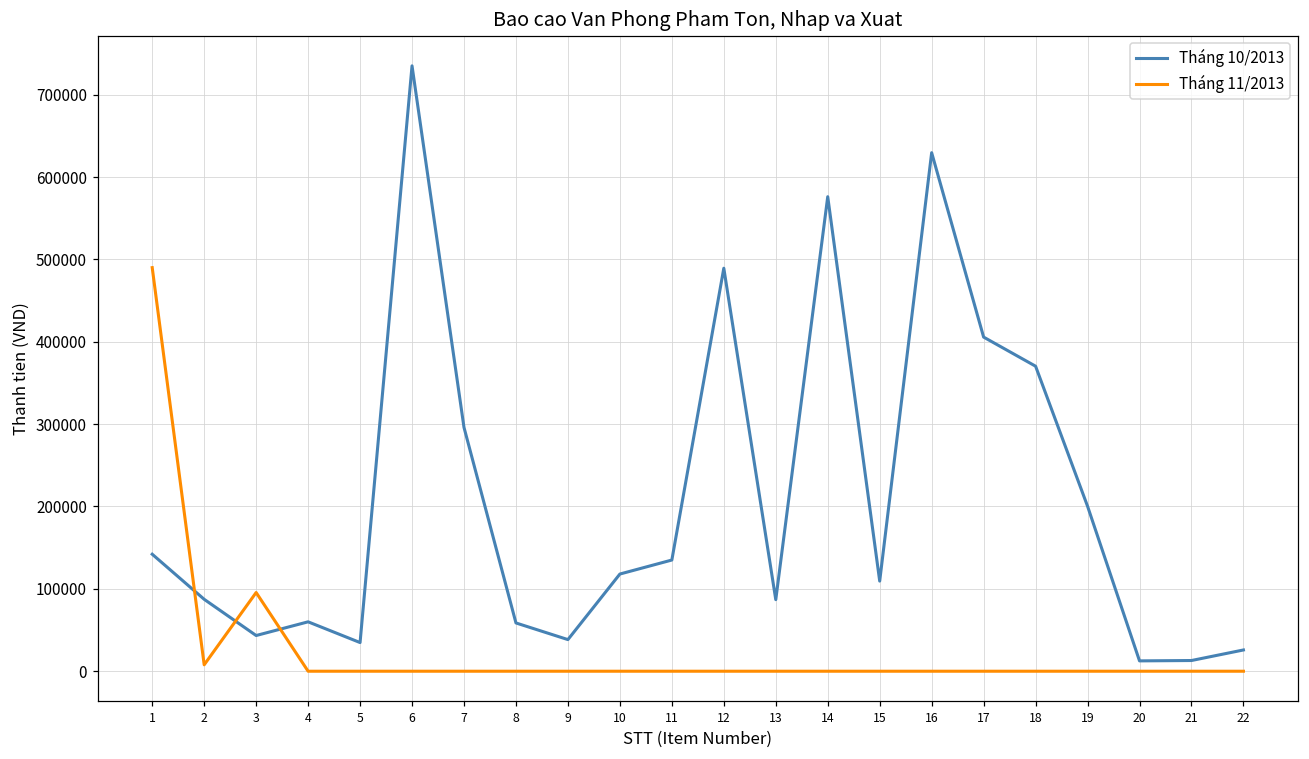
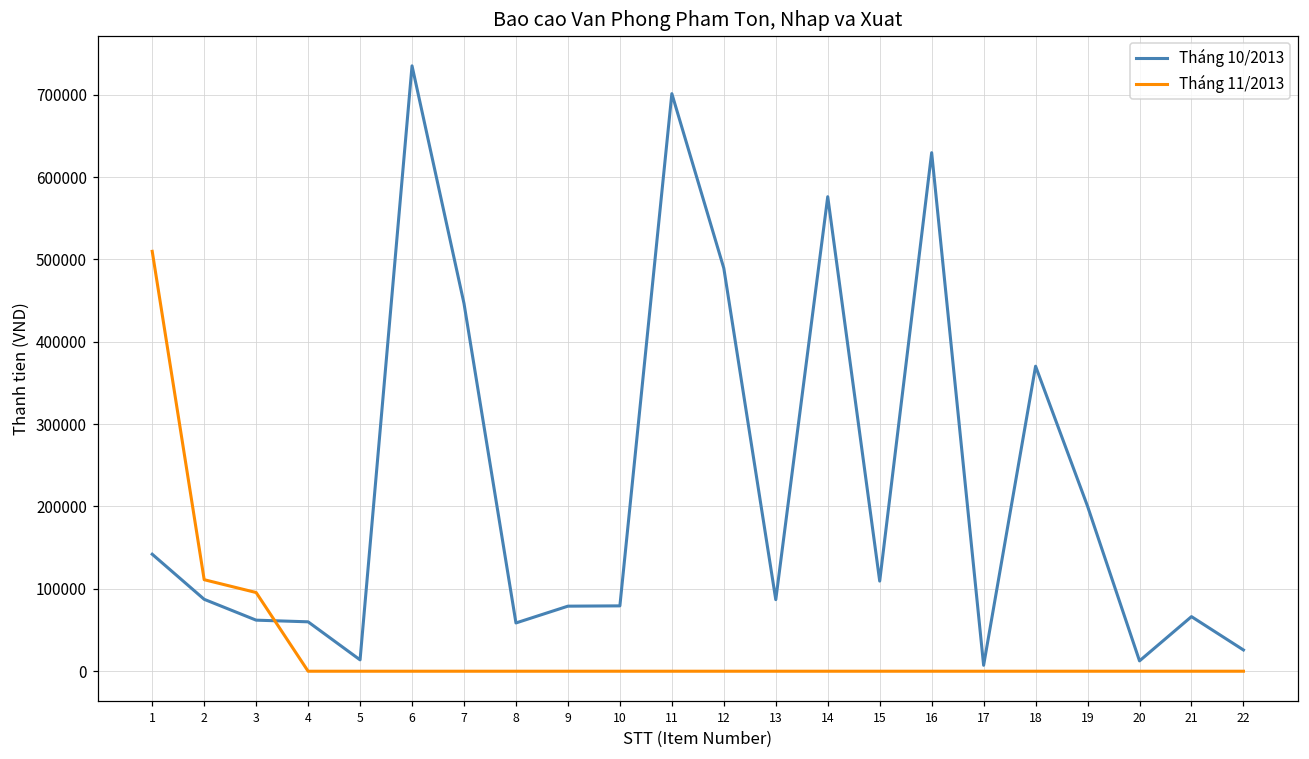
Tháng 11/2013, 1: 490000 -> 510000
Tháng 11/2013, 2: 10000 -> 110000
Tháng 10/2013, 3: 40000 -> 60000
Tháng 10/2013, 5: 30000 -> 10000
Tháng 10/2013, 7: 300000 -> 450000
Tháng 10/2013, 9: 40000 -> 80000
Tháng 10/2013, 10: 120000 -> 80000
Tháng 10/2013, 11: 140000 -> 700000
Tháng 10/2013, 17: 410000 -> 10000
Tháng 10/2013, 21: 10000 -> 70000
